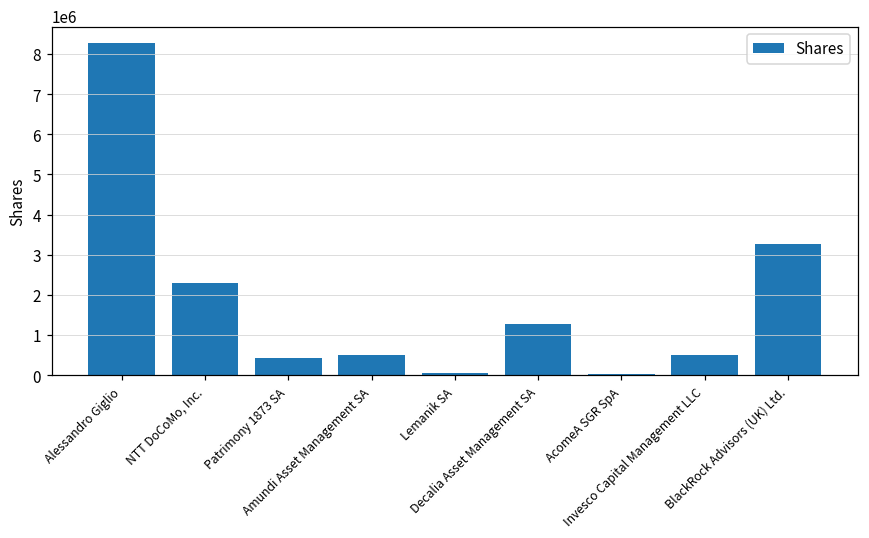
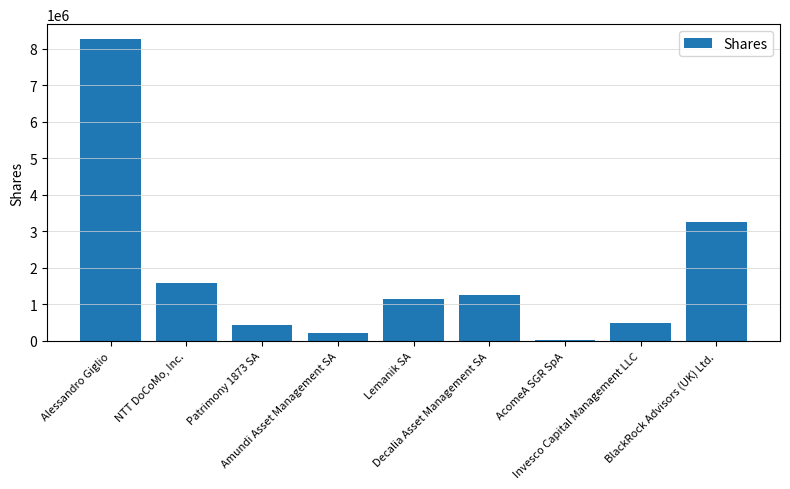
NTT DoCoMo, Inc.: 2300000 -> 1600000
Amundi Asset Management SA: 500000 -> 200000
Lemanik SA: 100000 -> 1200000
